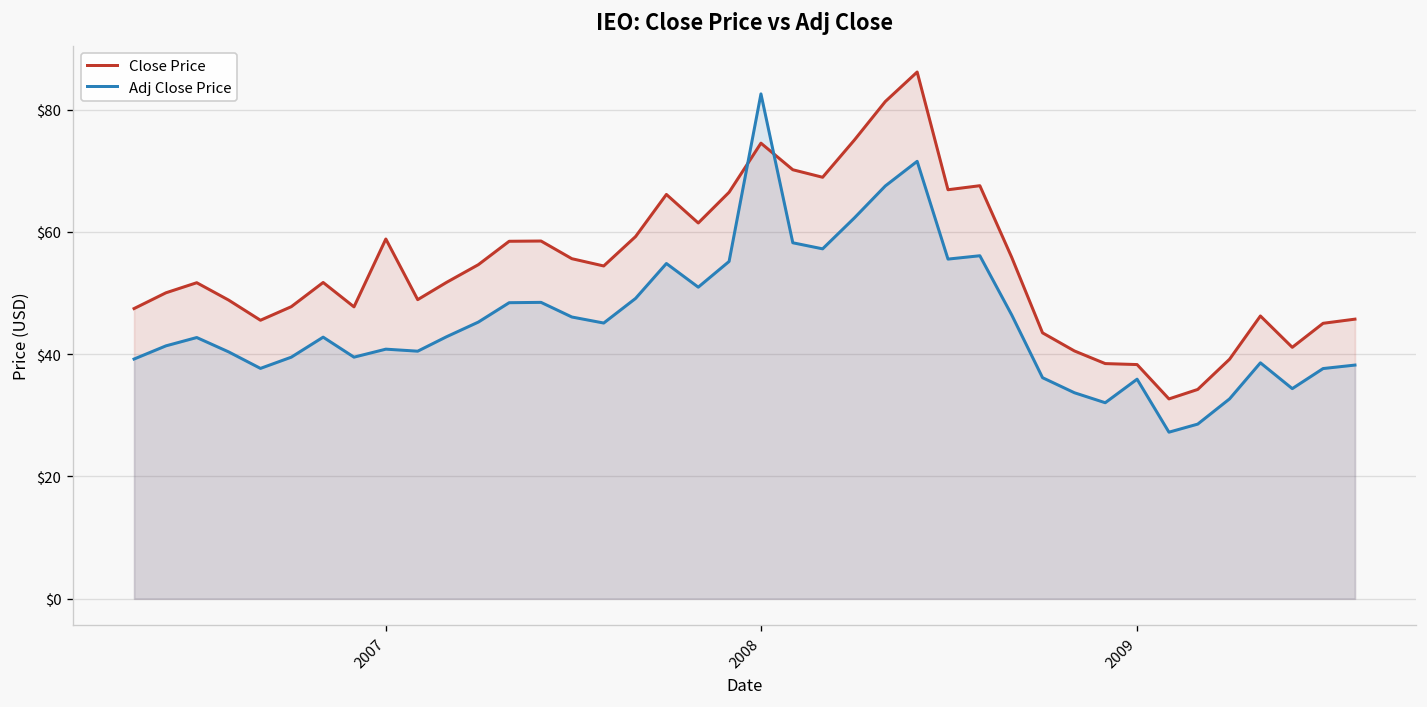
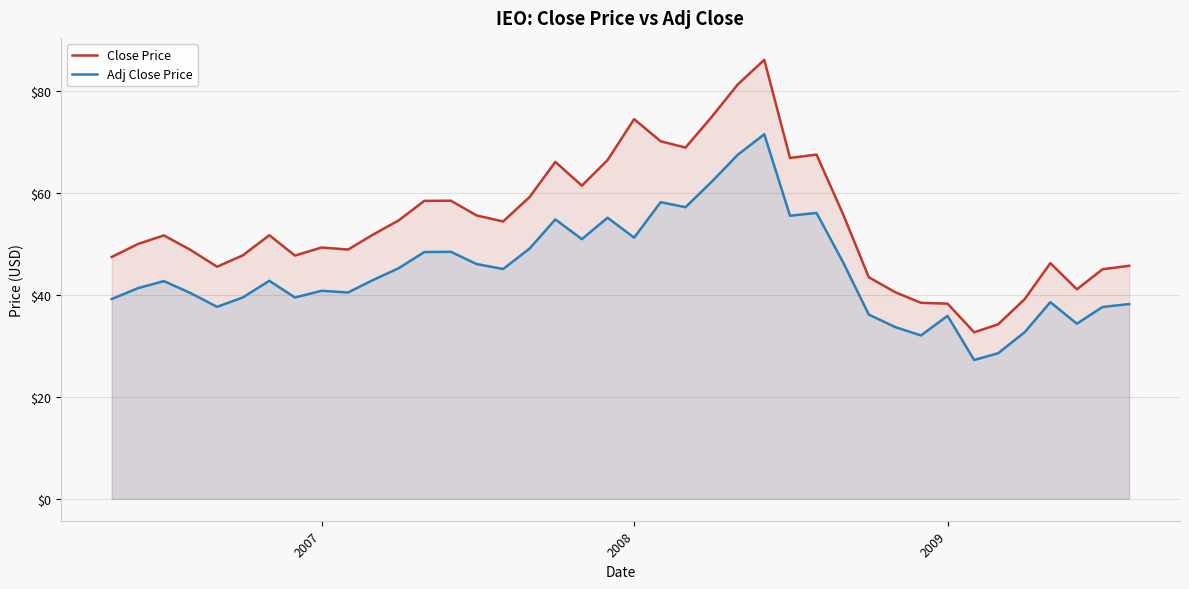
Close Price, 2007: $59 -> $49
Adj Close Price, 2008: $83 -> $51
